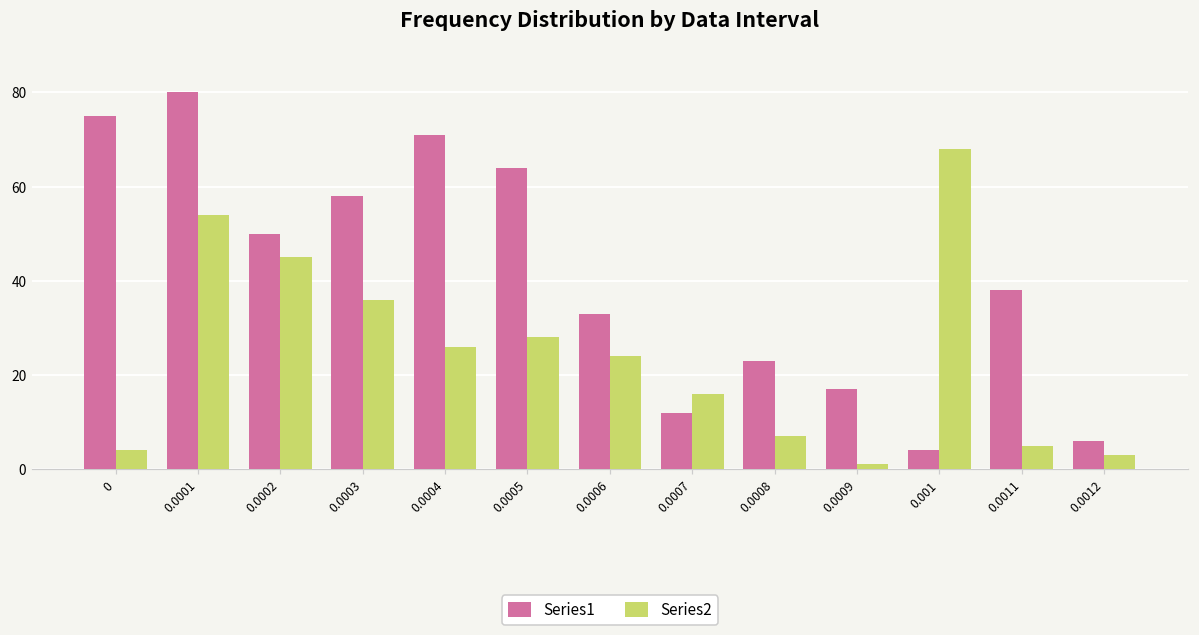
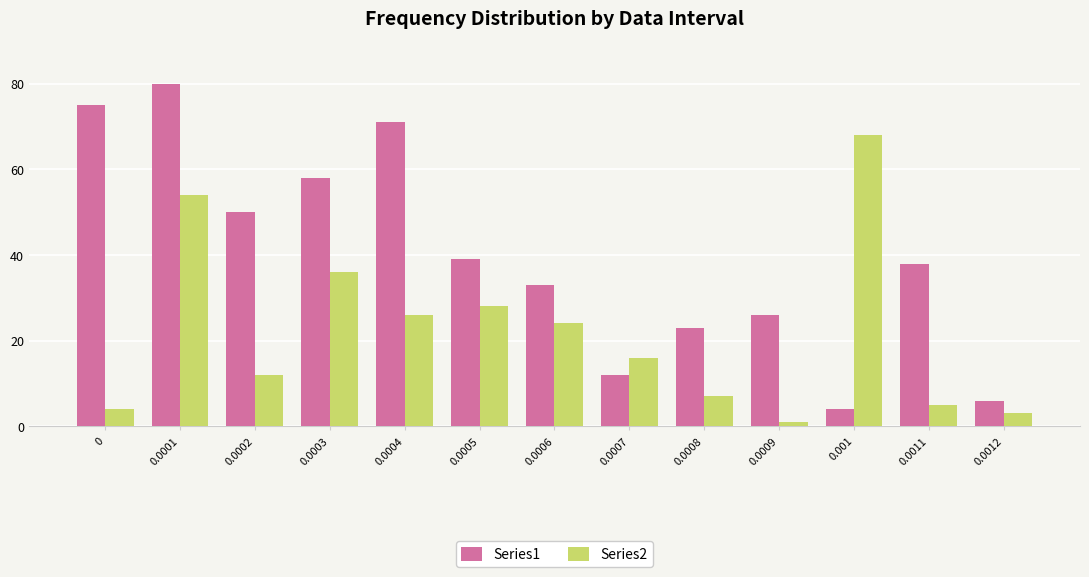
Series2, 0.0002: 45 -> 12
Series1, 0.0005: 64 -> 39
Series1, 0.0009: 17 -> 26
